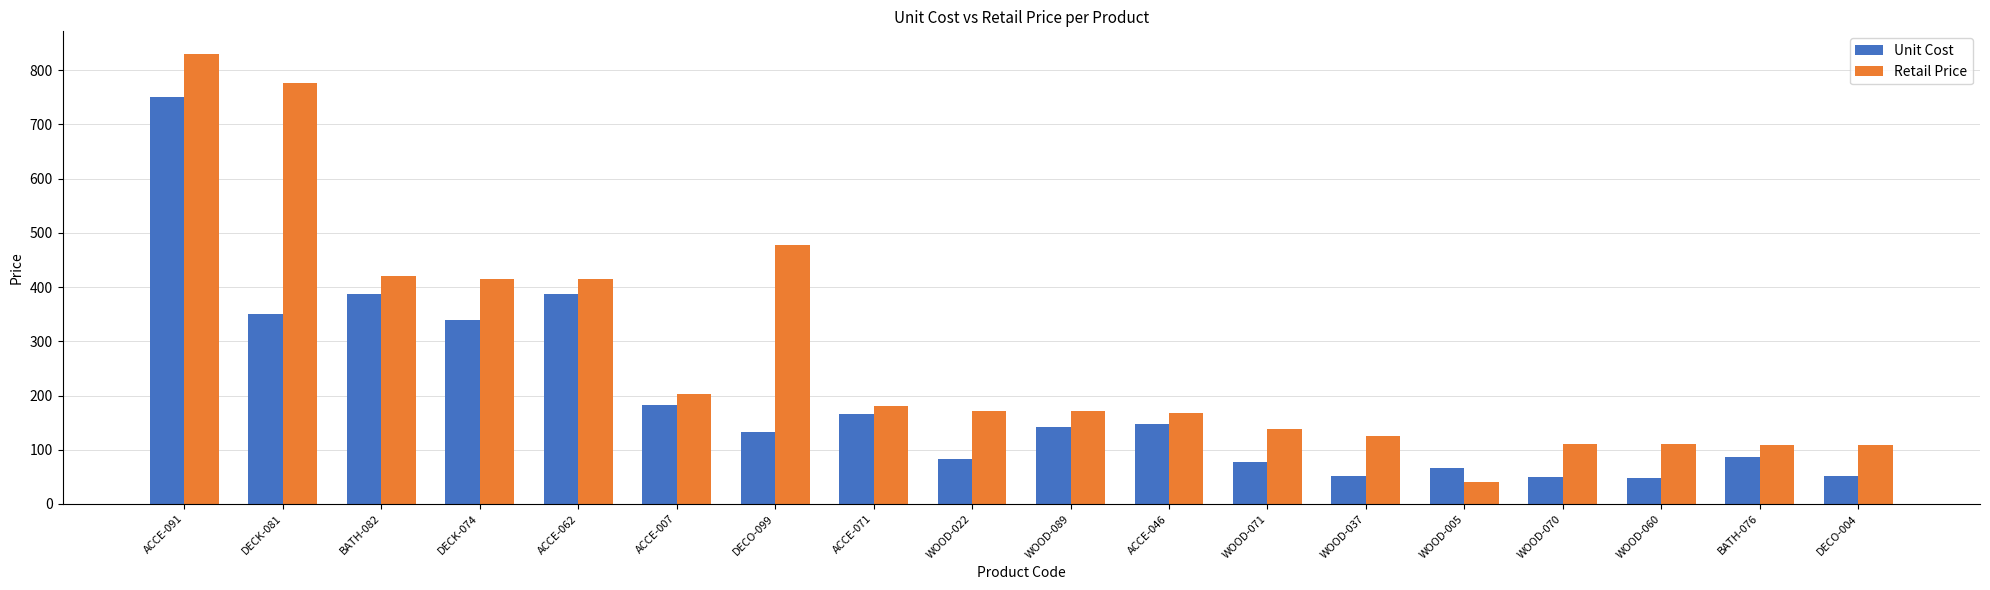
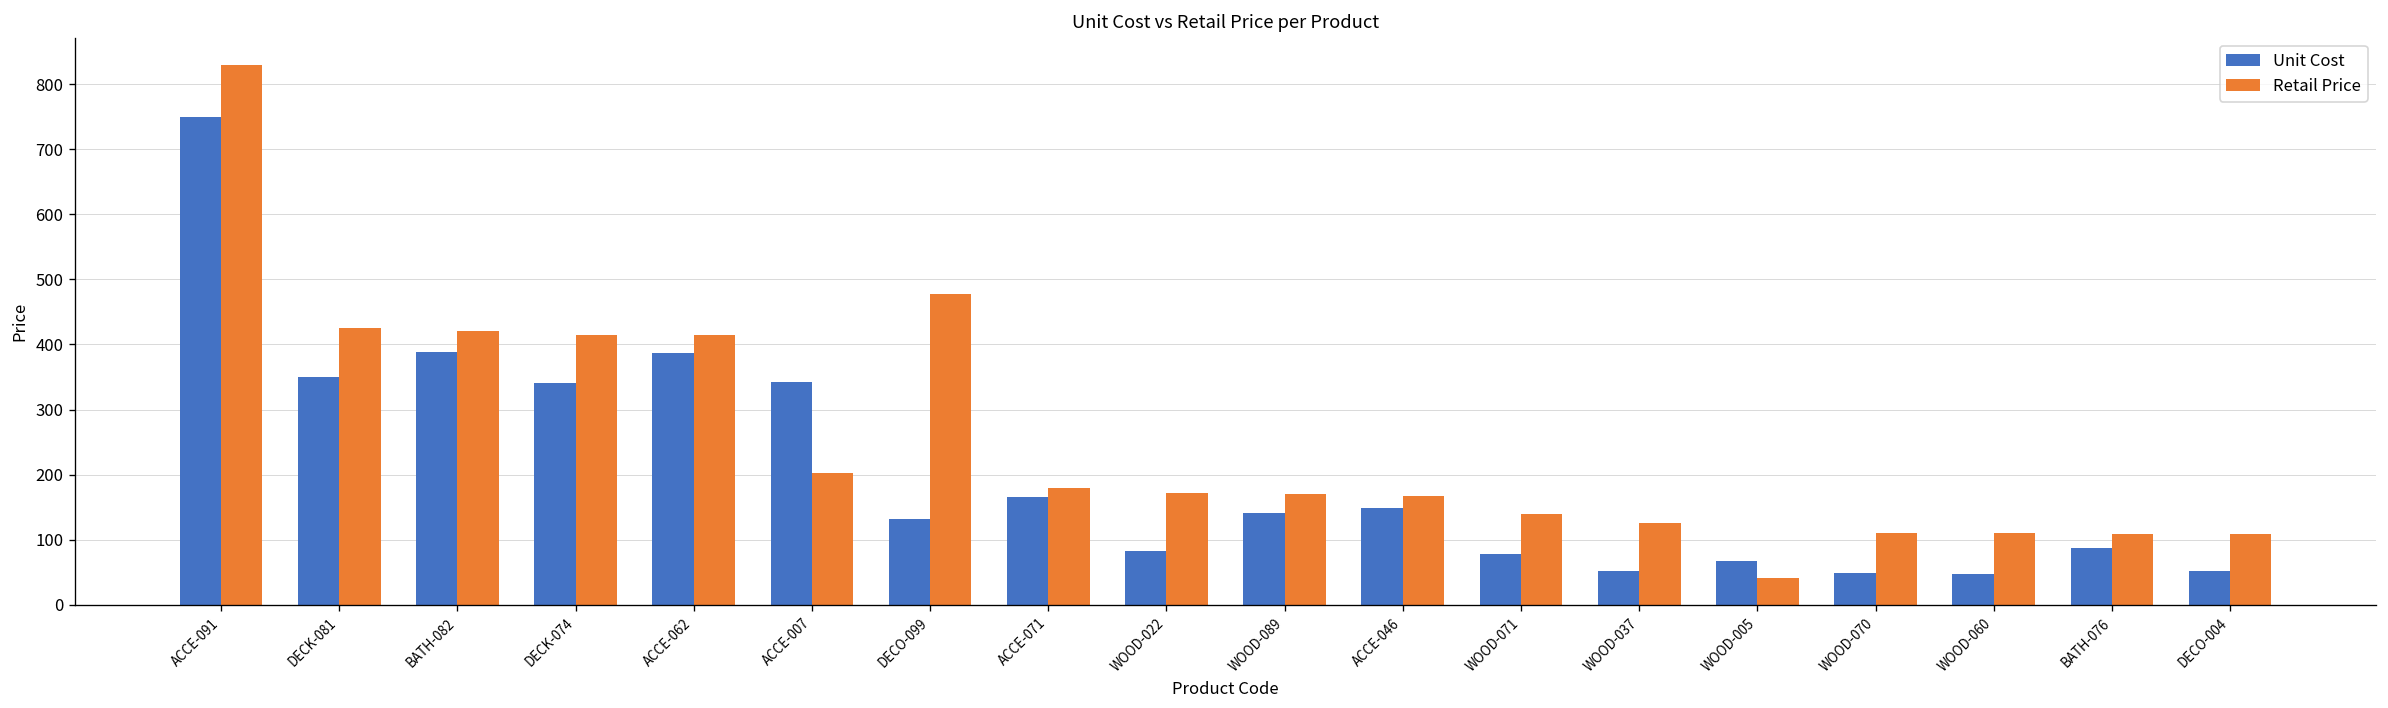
Retail Price, DECK-081: 780 -> 430
Unit Cost, ACCE-007: 180 -> 340
